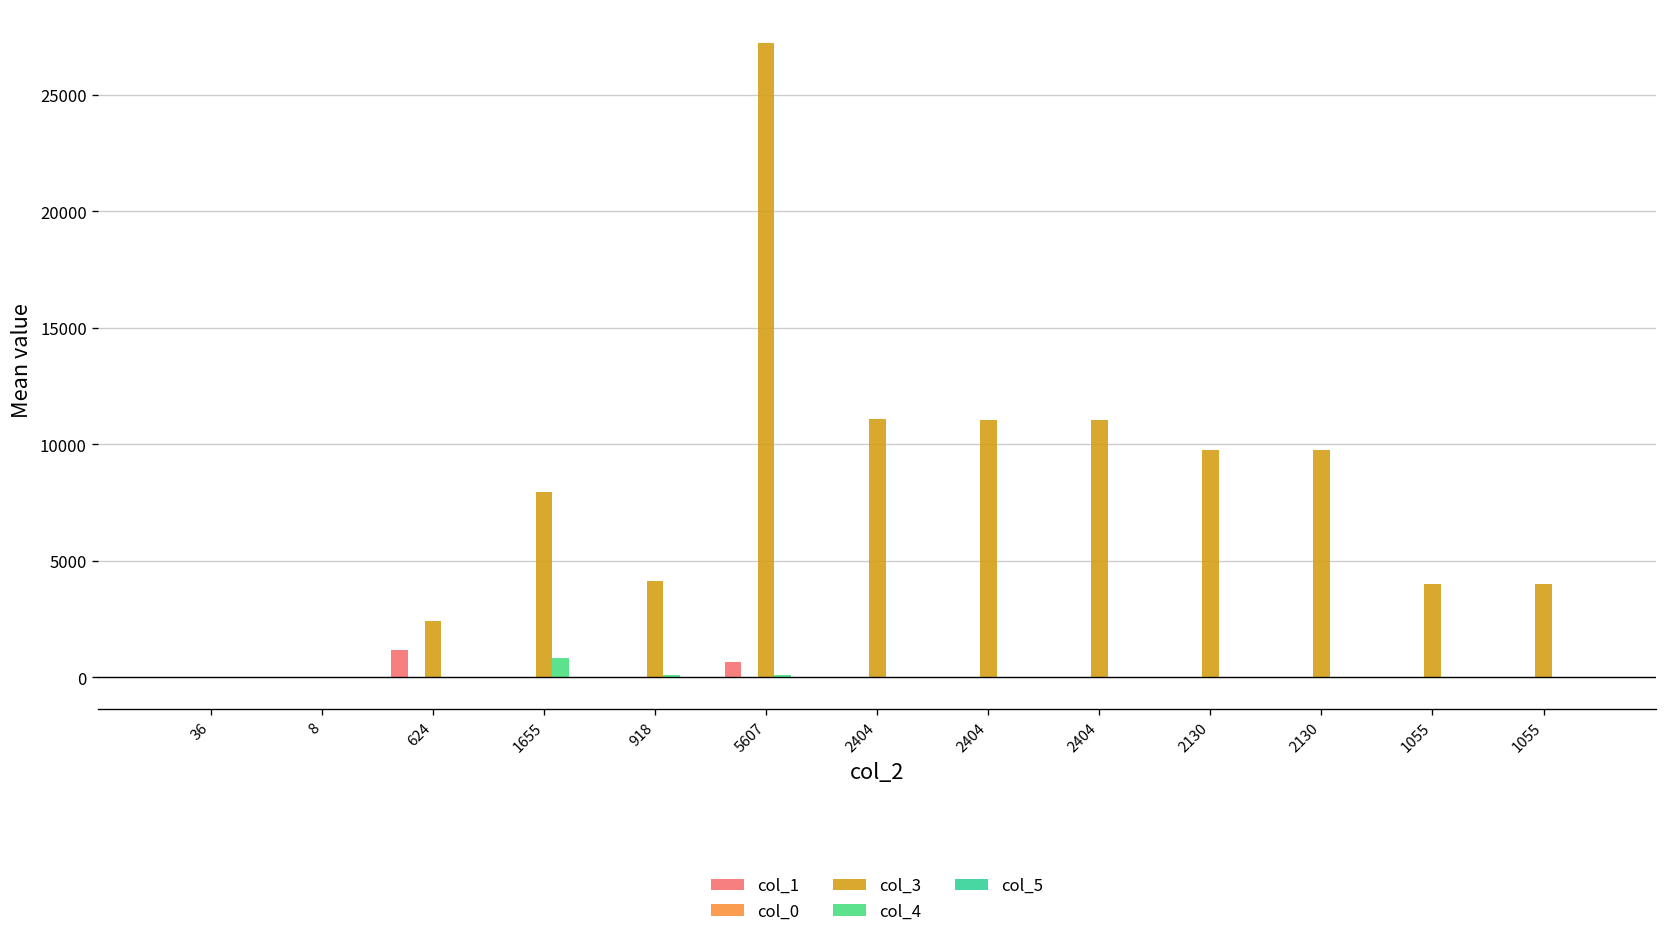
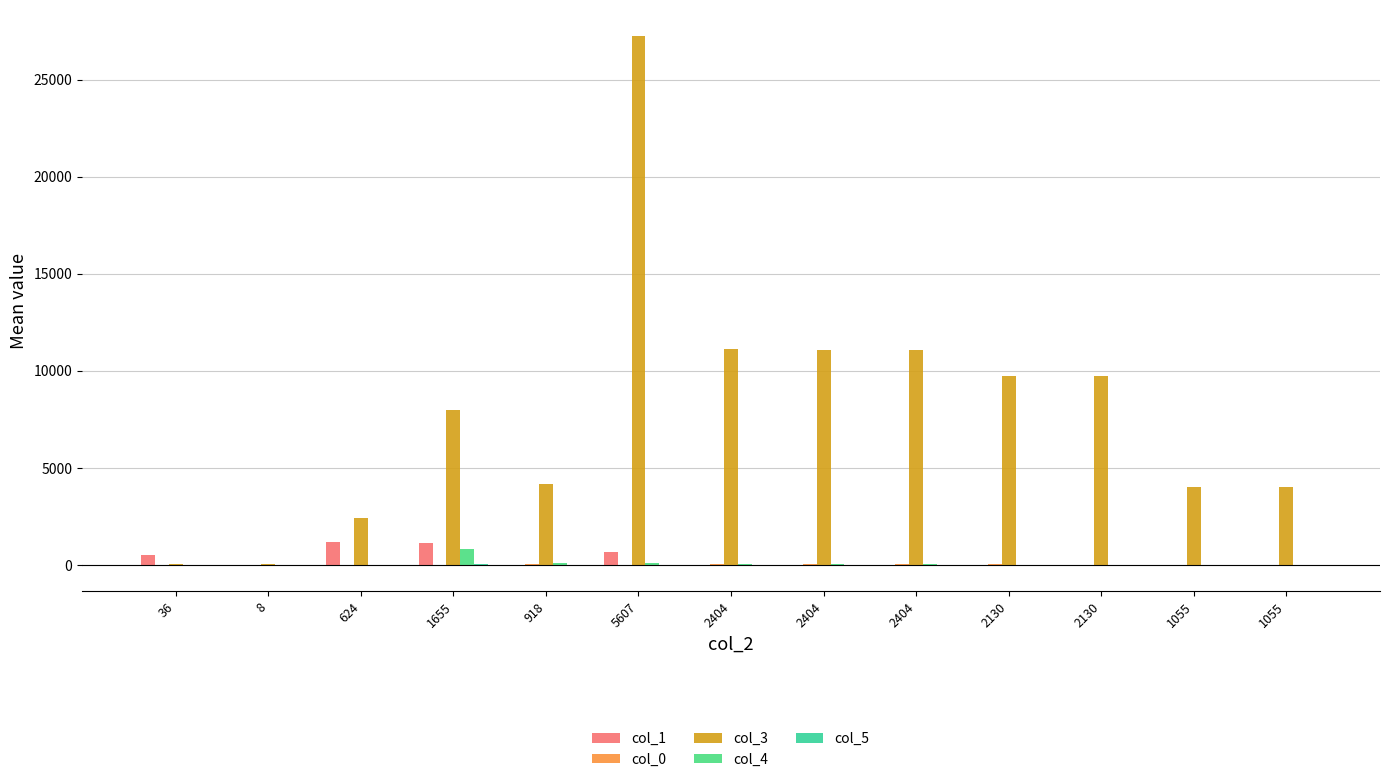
col_1, 36: 0 -> 500
col_1, 1655: 0 -> 1100
